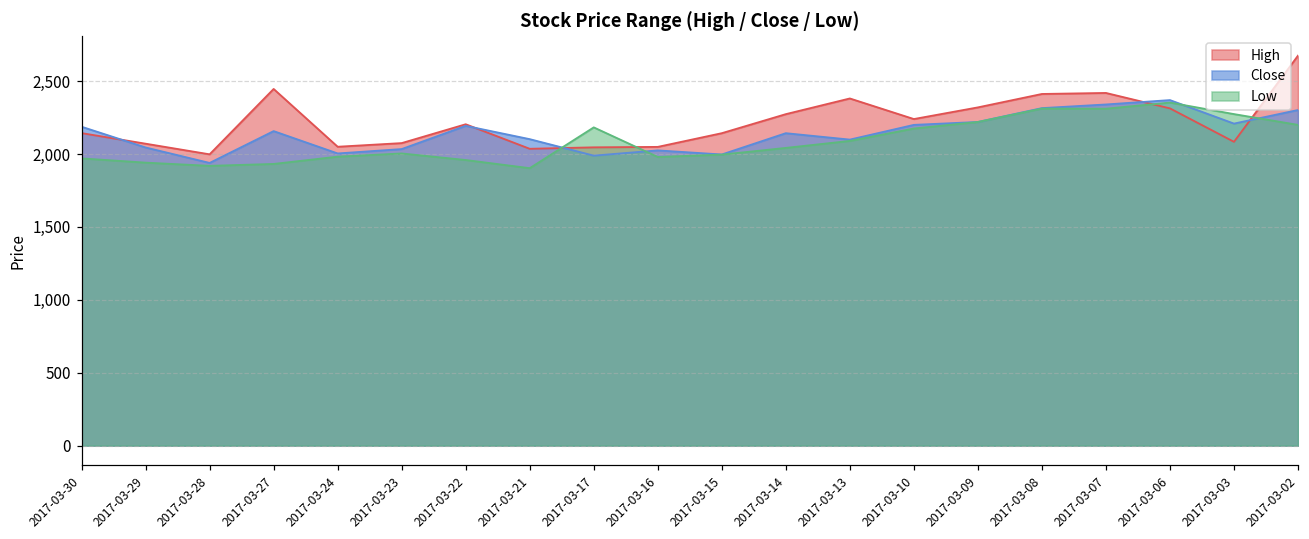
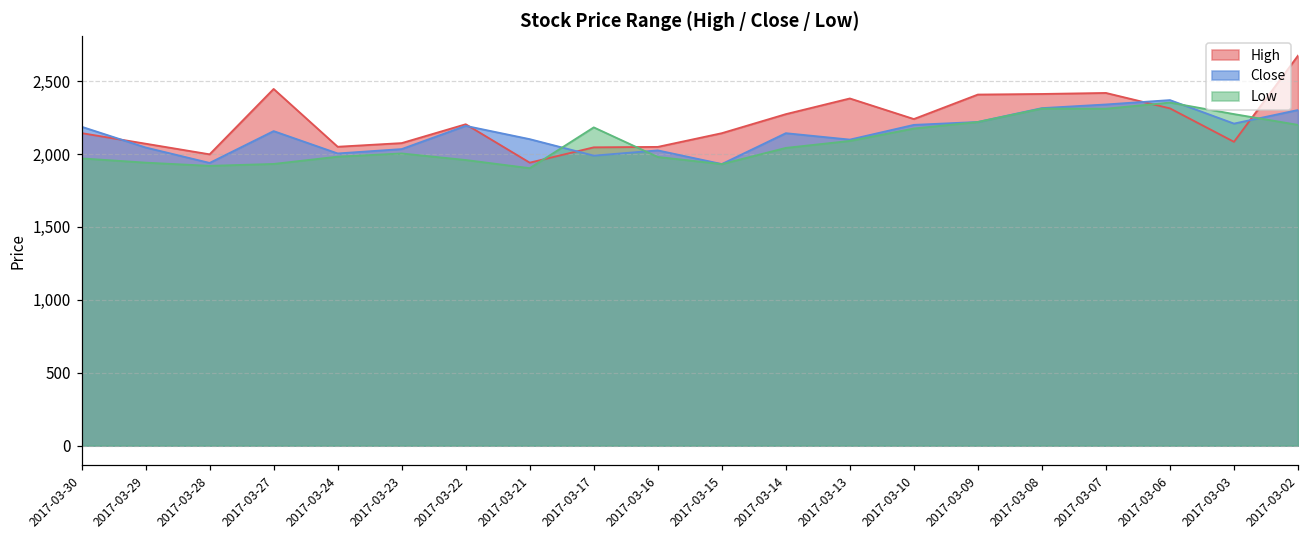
High, 2017-03-21: 2,040 -> 1,940
Close, 2017-03-15: 2,000 -> 1,930
Low, 2017-03-15: 2,000 -> 1,930
High, 2017-03-09: 2,320 -> 2,410
